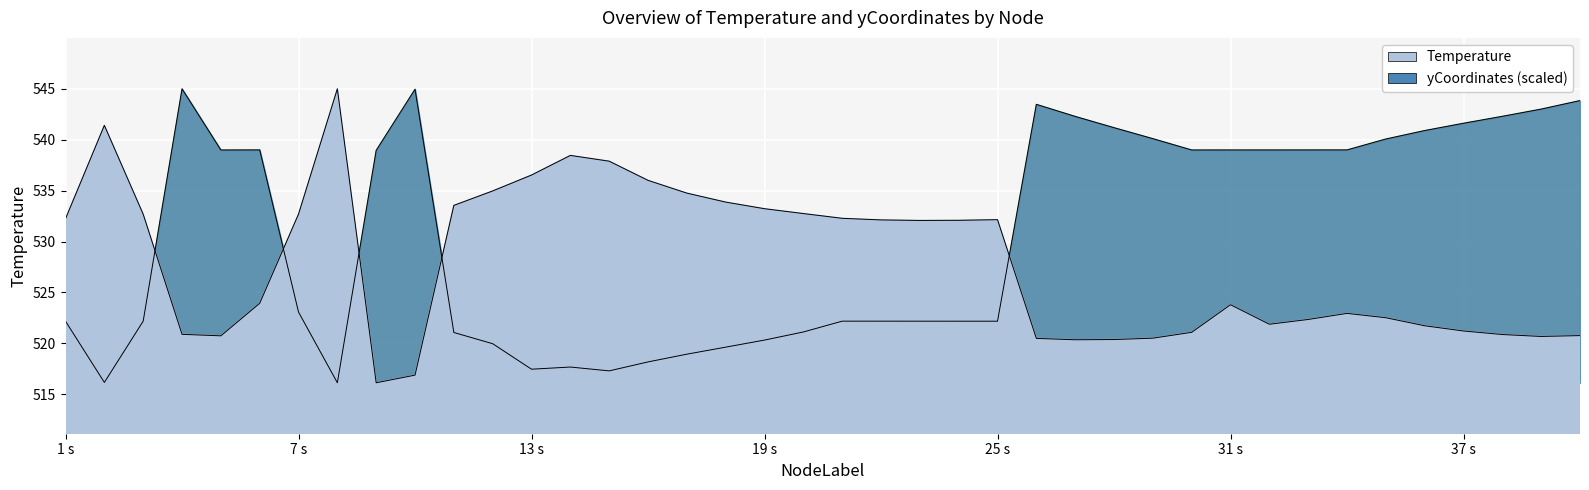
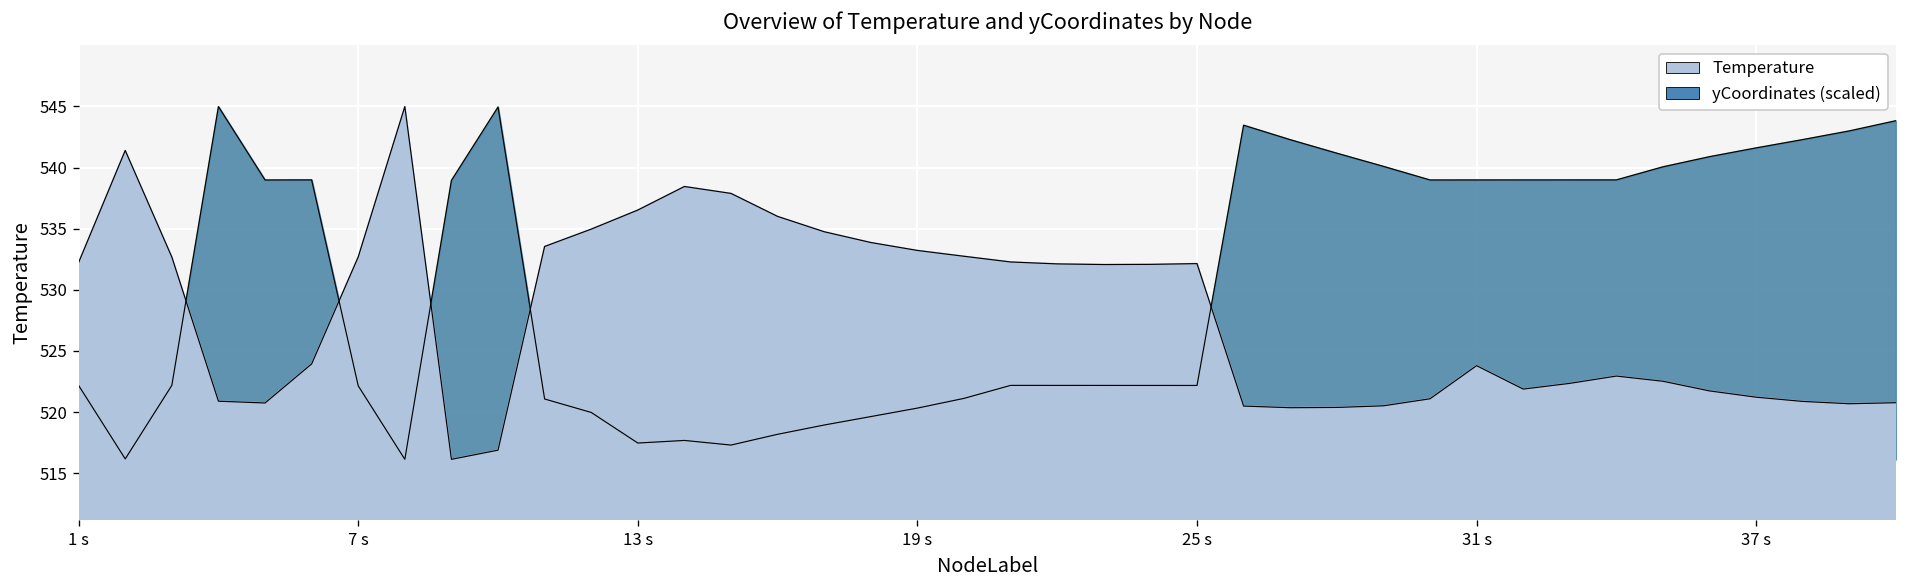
yCoordinates (scaled), 7 s: 523.1 -> 522.2
